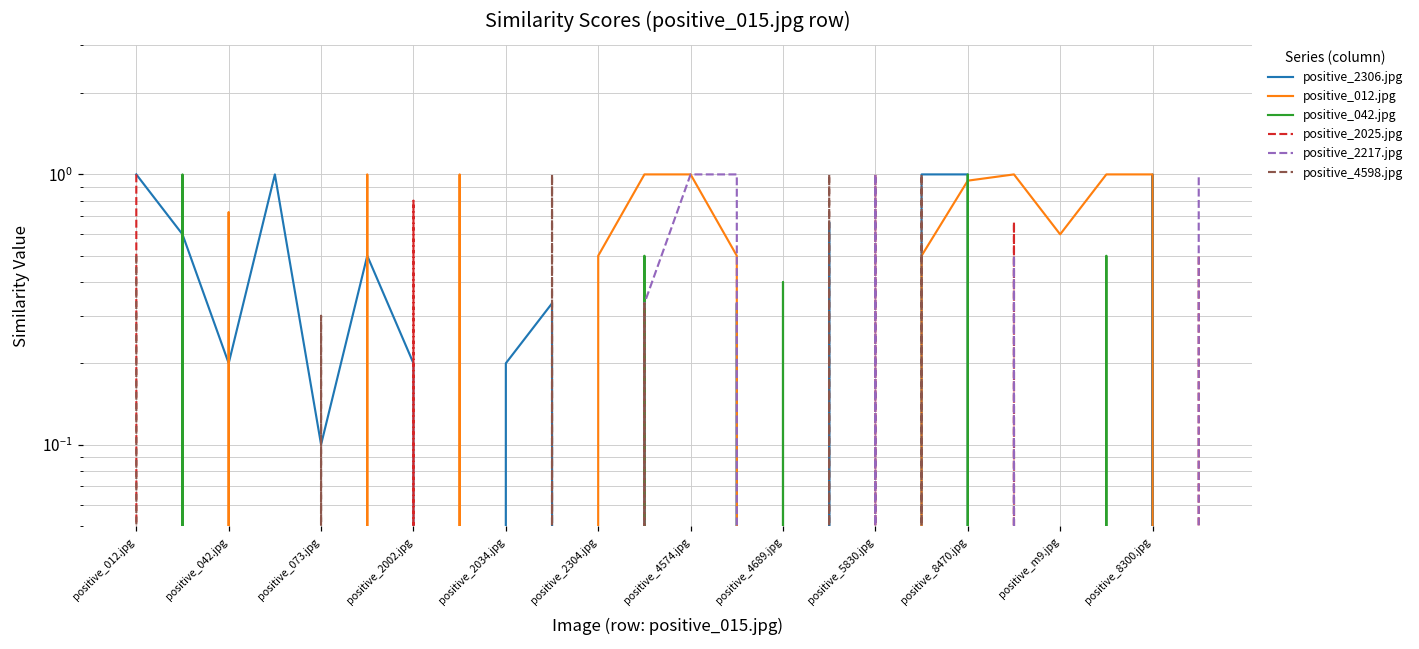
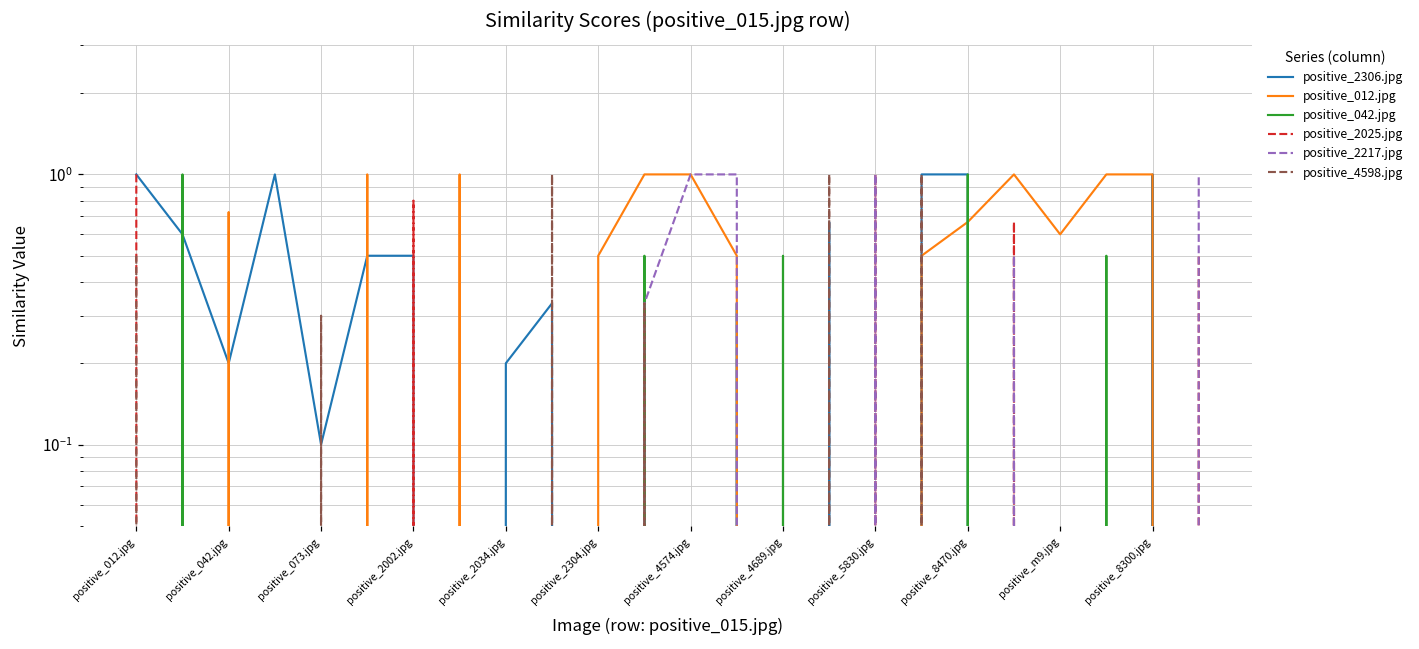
positive_2306.jpg, positive_2002.jpg: 0.2 -> 0.5
positive_042.jpg, positive_4689.jpg: 0.4 -> 0.5
positive_012.jpg, positive_8470.jpg: 0.95 -> 0.67
